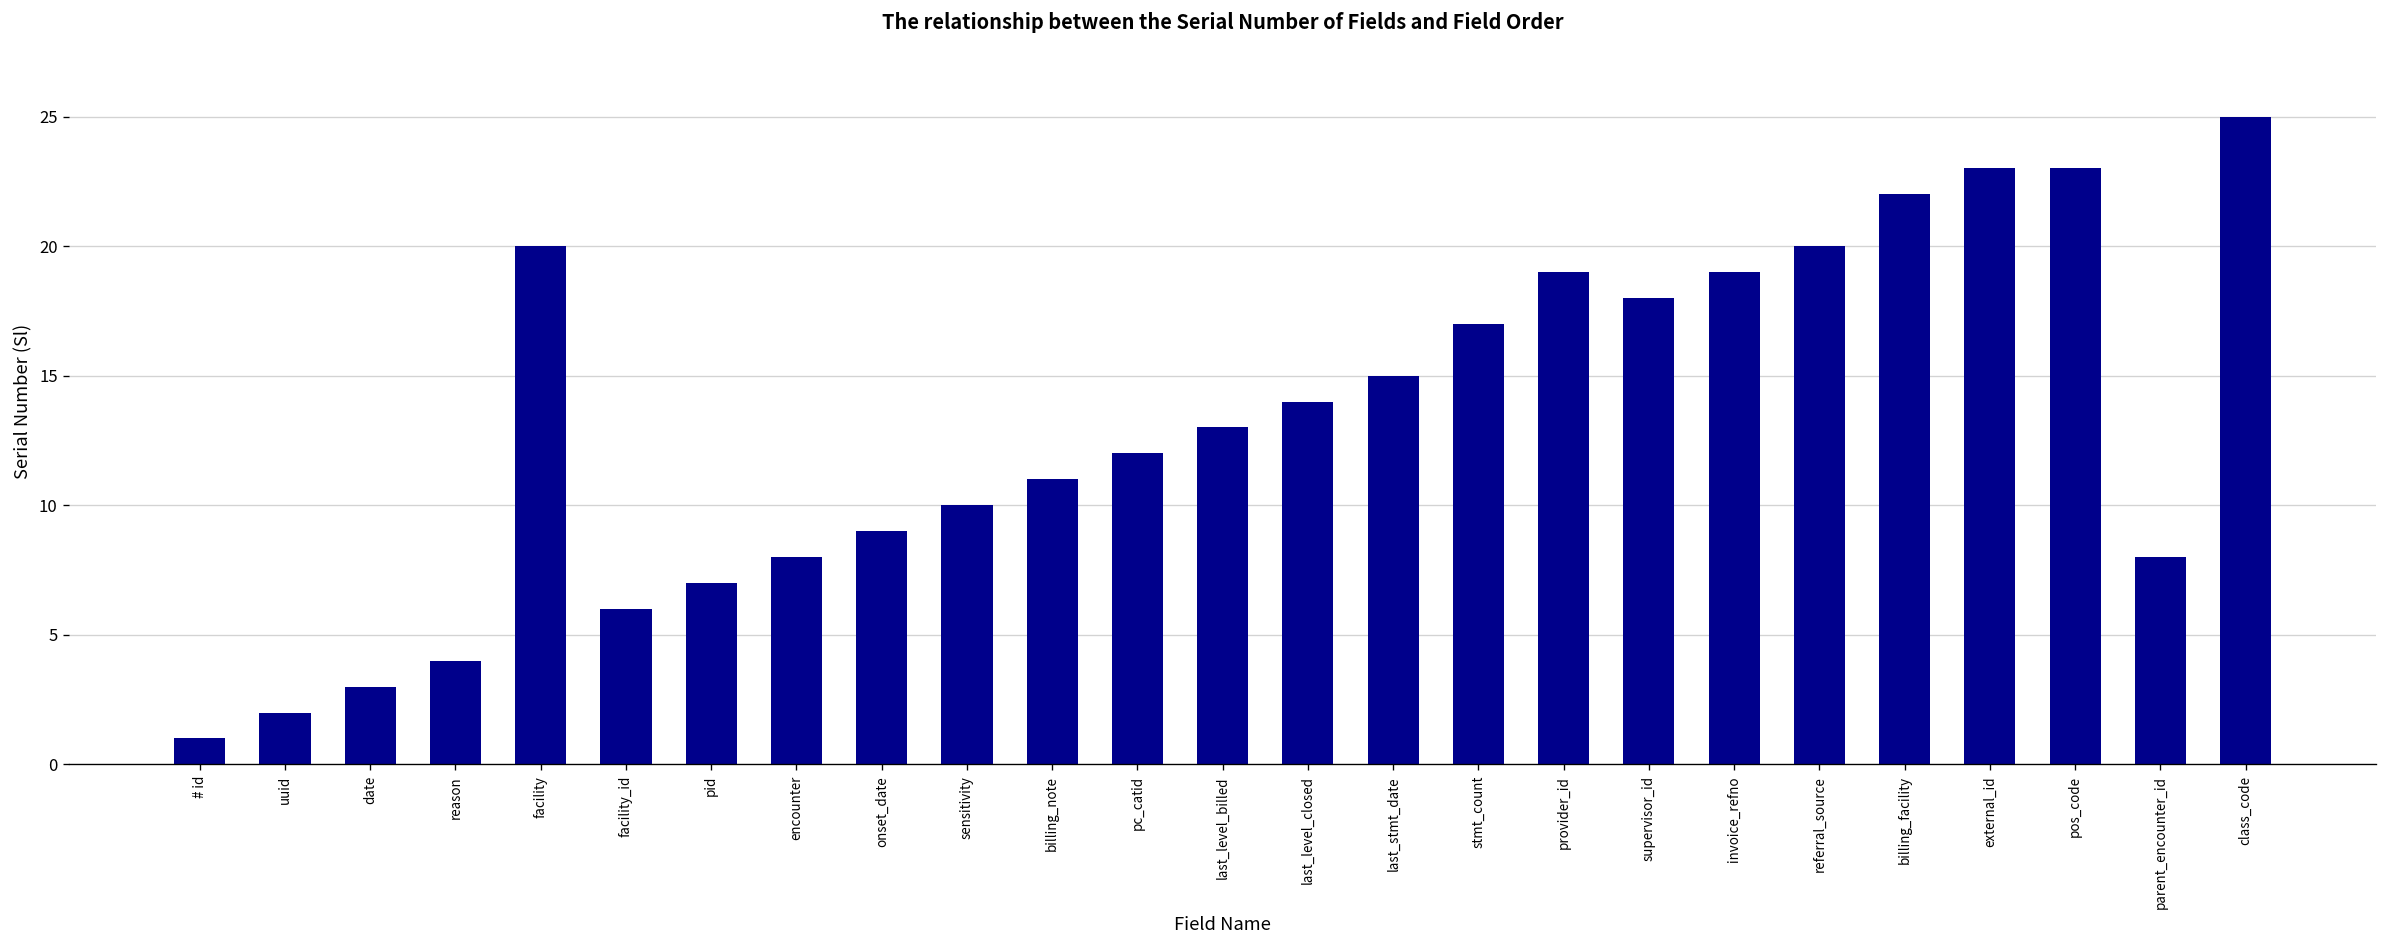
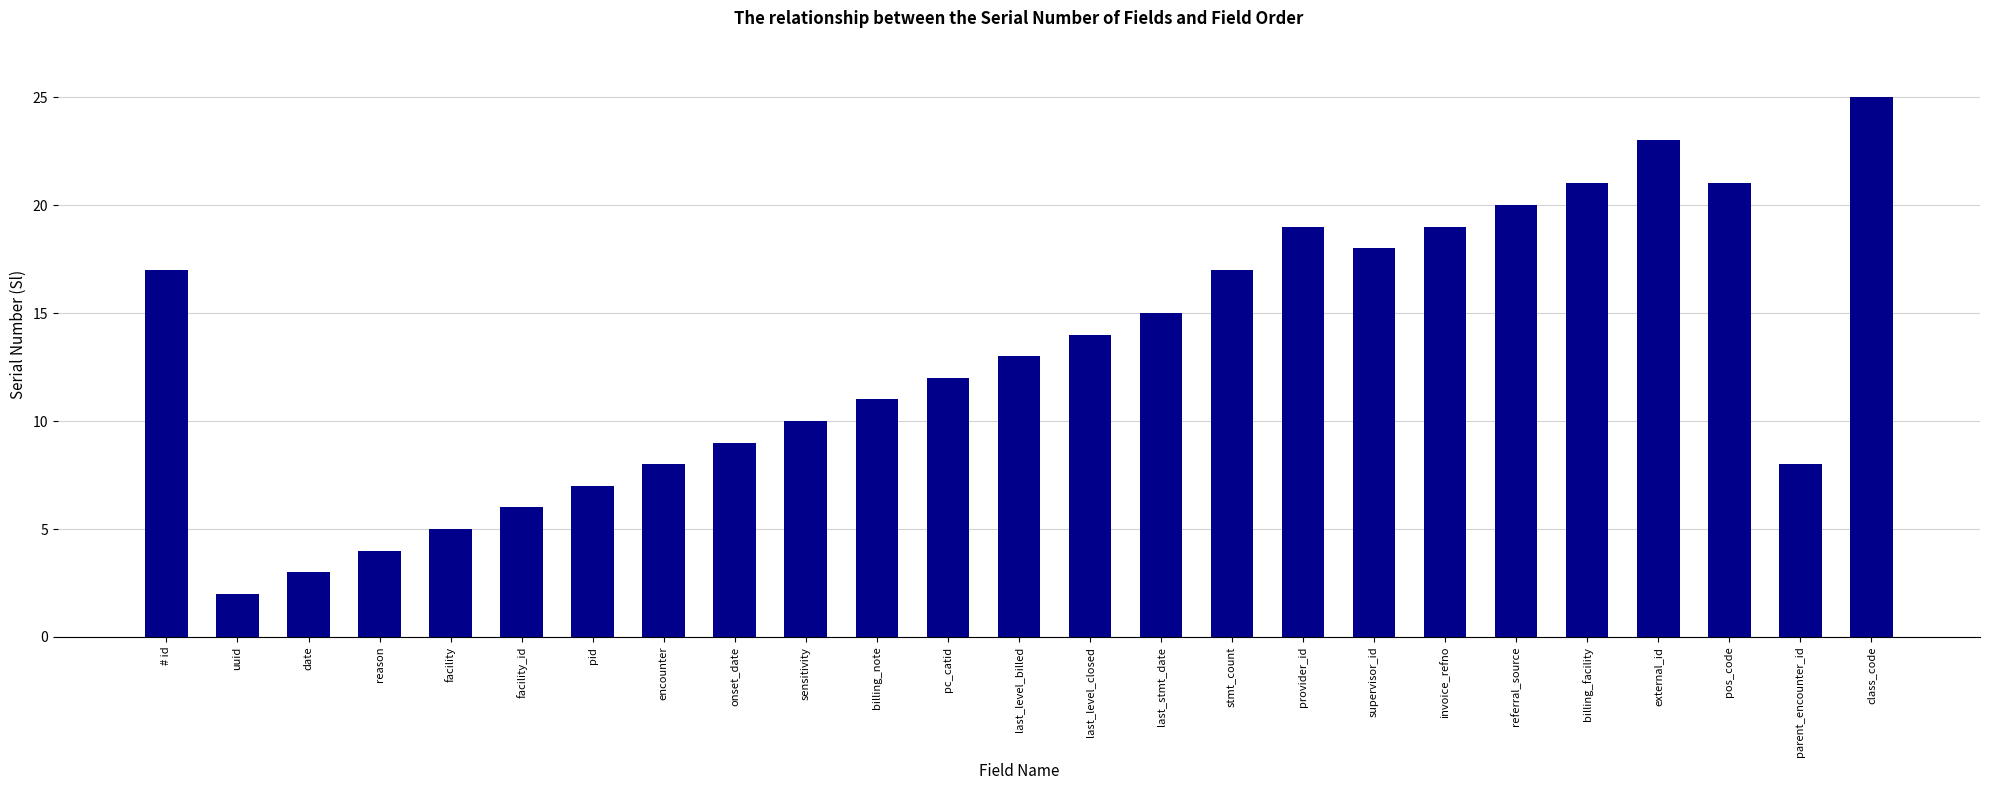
# id: 1 -> 17
facility: 20 -> 5
billing_facility: 22 -> 21
pos_code: 23 -> 21
